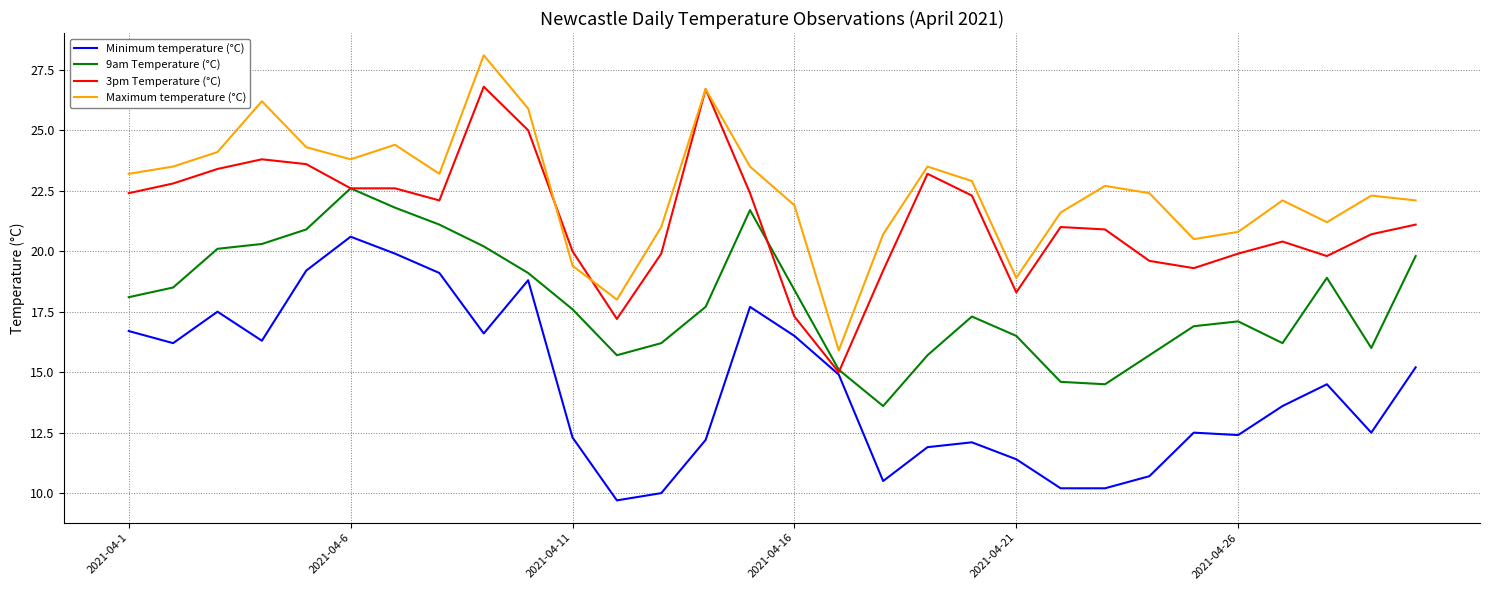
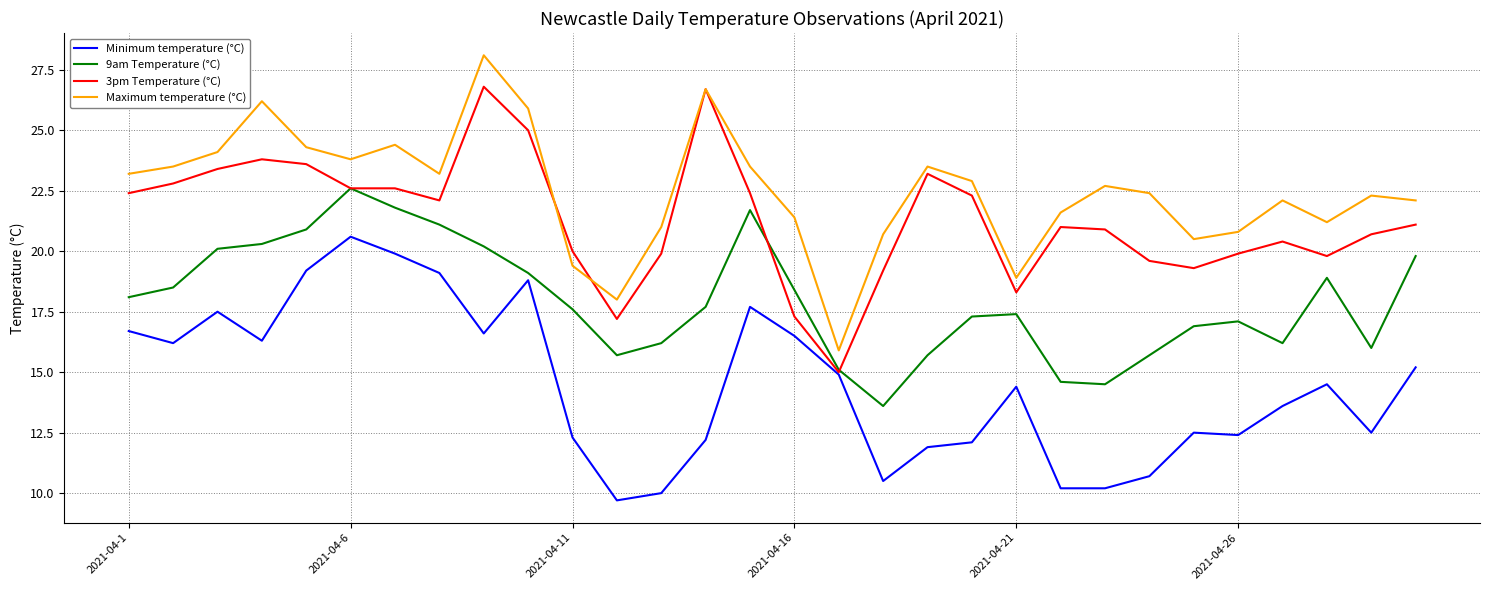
Maximum temperature (°C), 2021-04-16: 21.9 -> 21.4
Minimum temperature (°C), 2021-04-21: 11.4 -> 14.4
9am Temperature (°C), 2021-04-21: 16.5 -> 17.4
